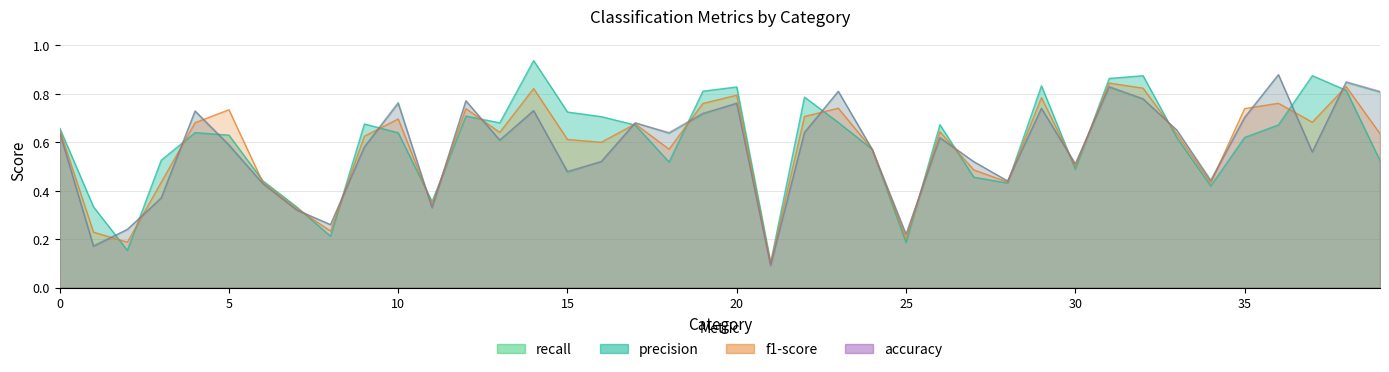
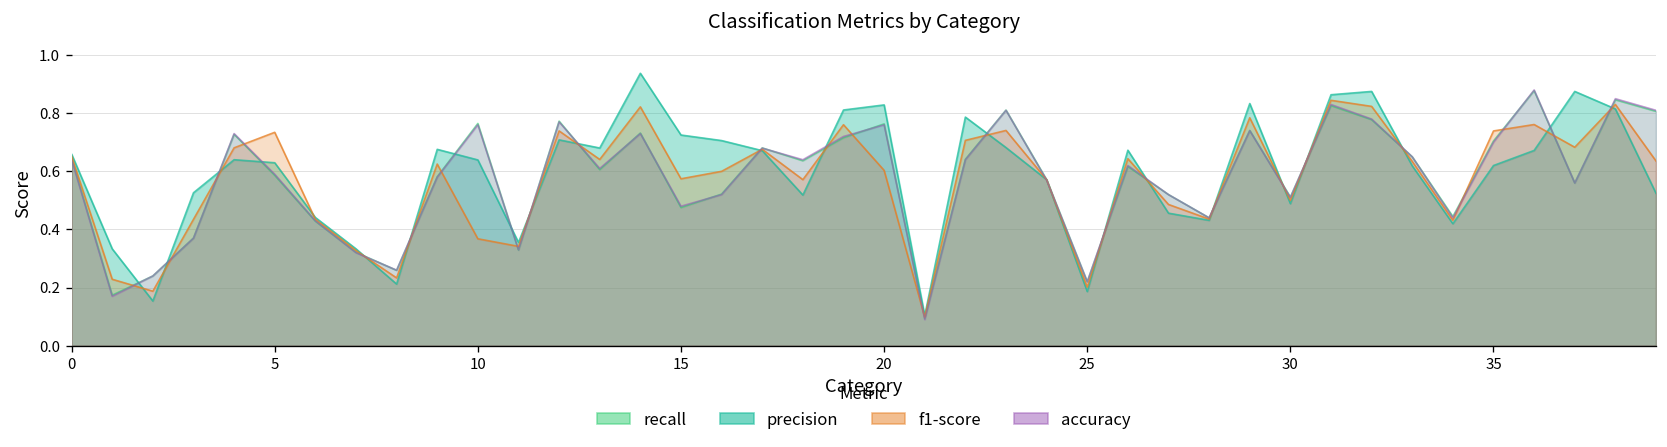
f1-score, 10: 0.70 -> 0.37
f1-score, 15: 0.61 -> 0.57
f1-score, 20: 0.79 -> 0.60
